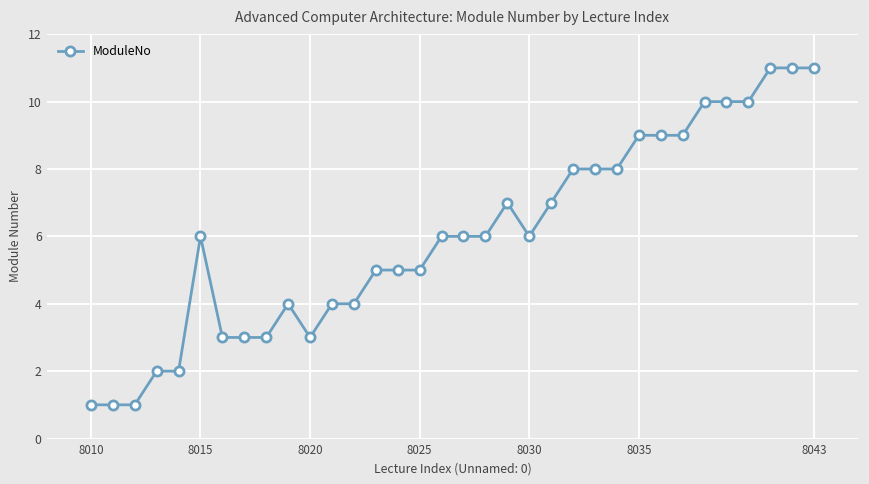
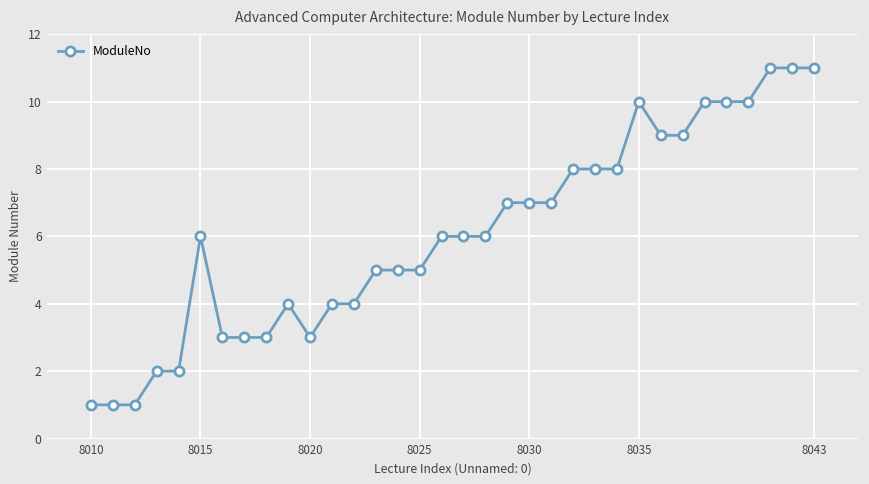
8030: 6 -> 7
8035: 9 -> 10
